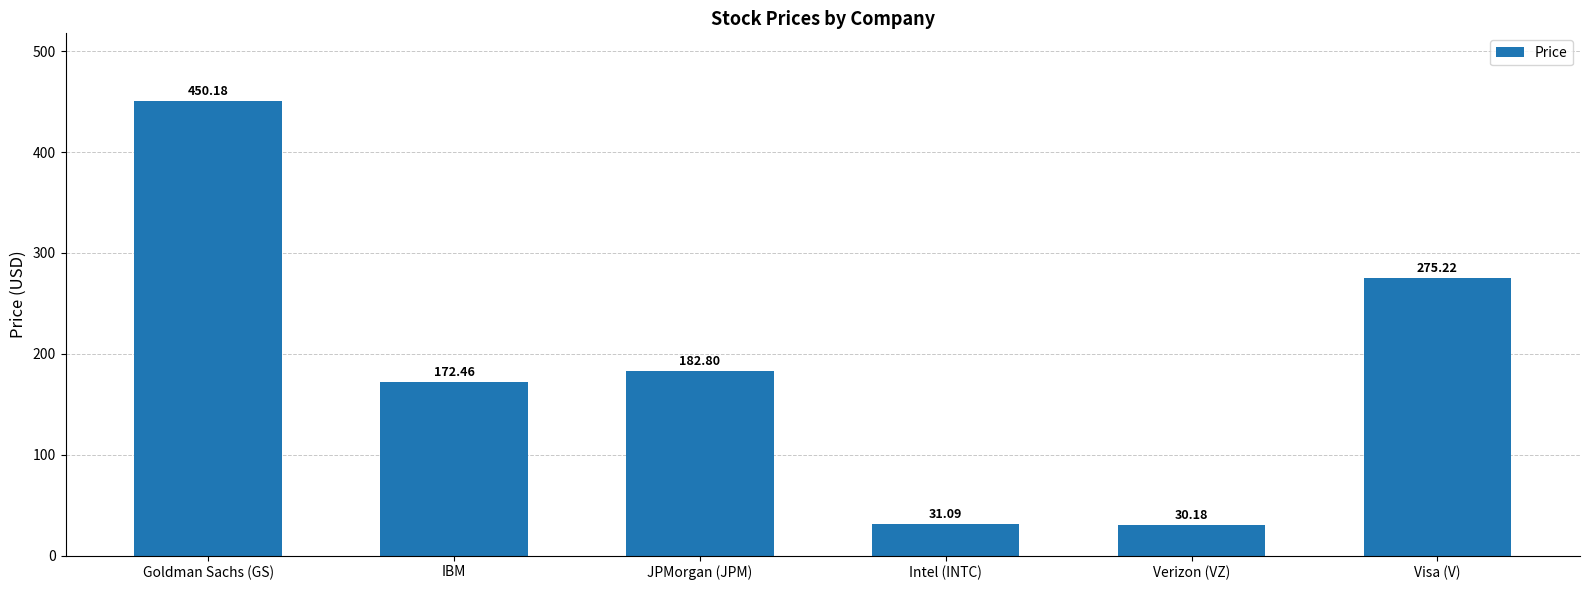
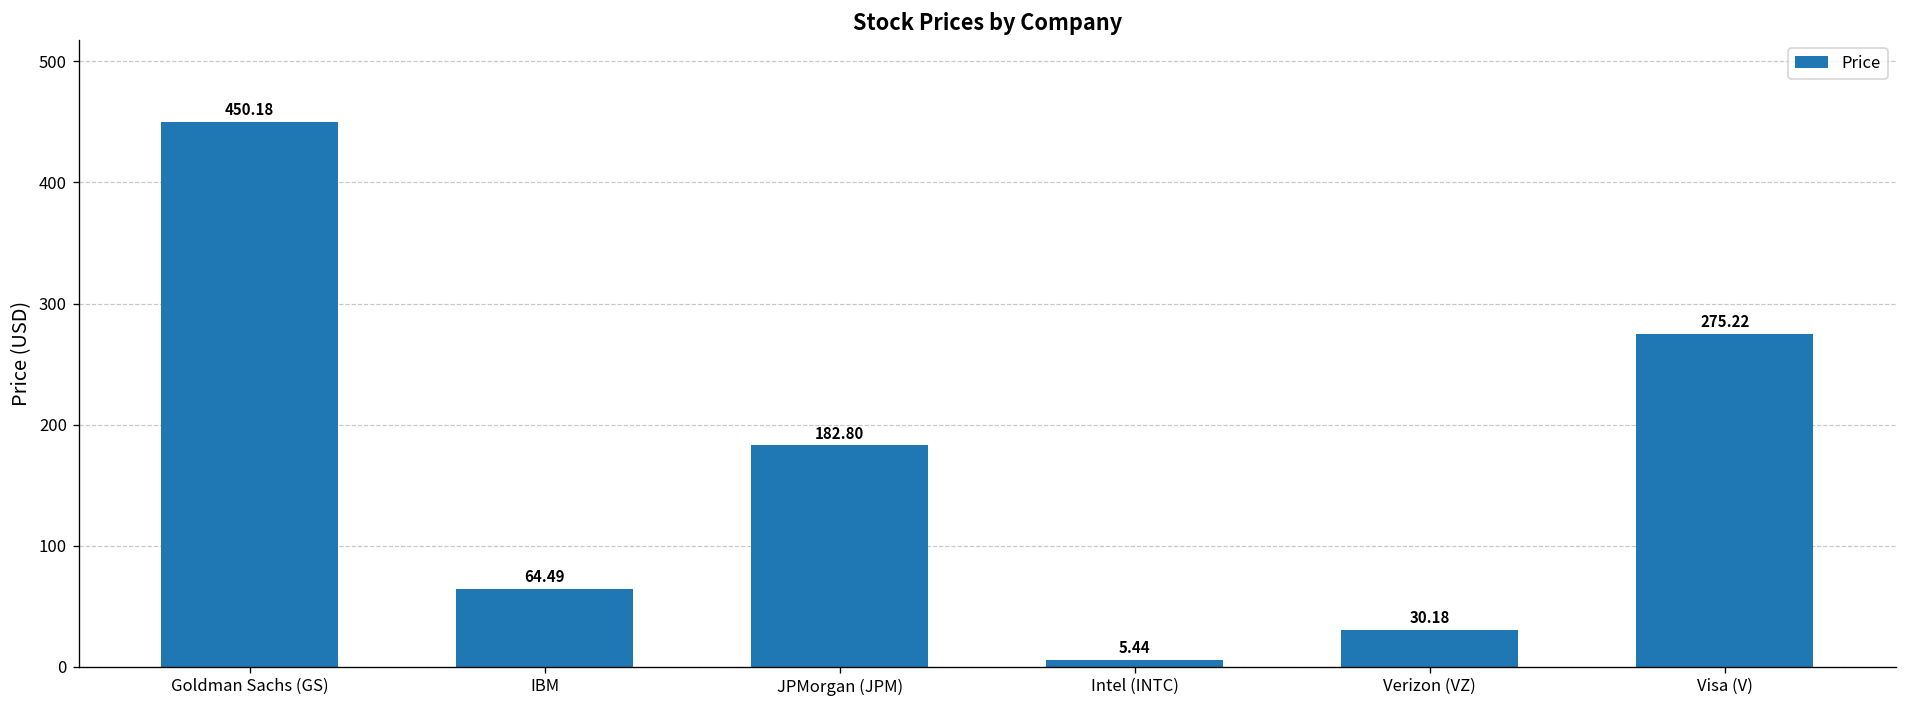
IBM: 172.46 -> 64.49
Intel (INTC): 31.09 -> 5.44
